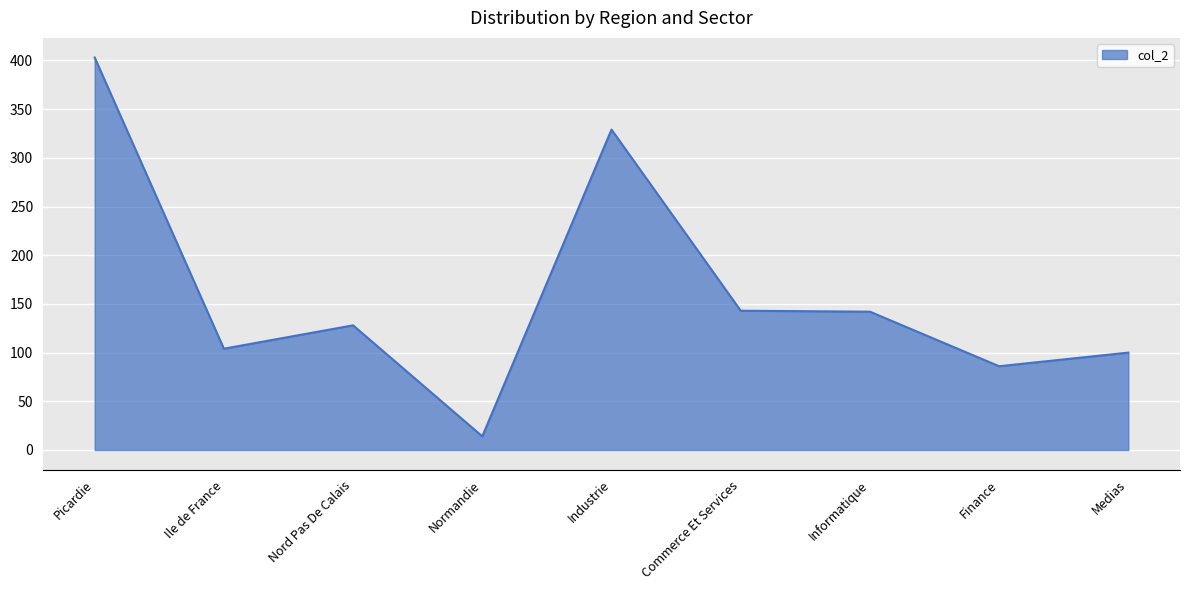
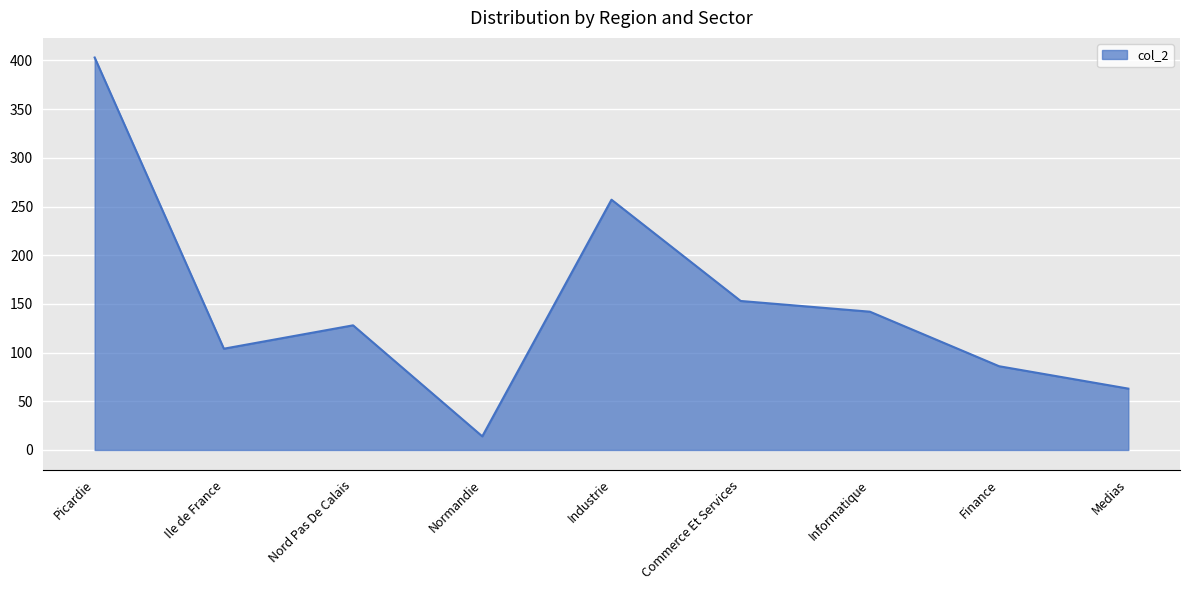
Industrie: 330 -> 260
Commerce Et Services: 140 -> 150
Medias: 100 -> 60
